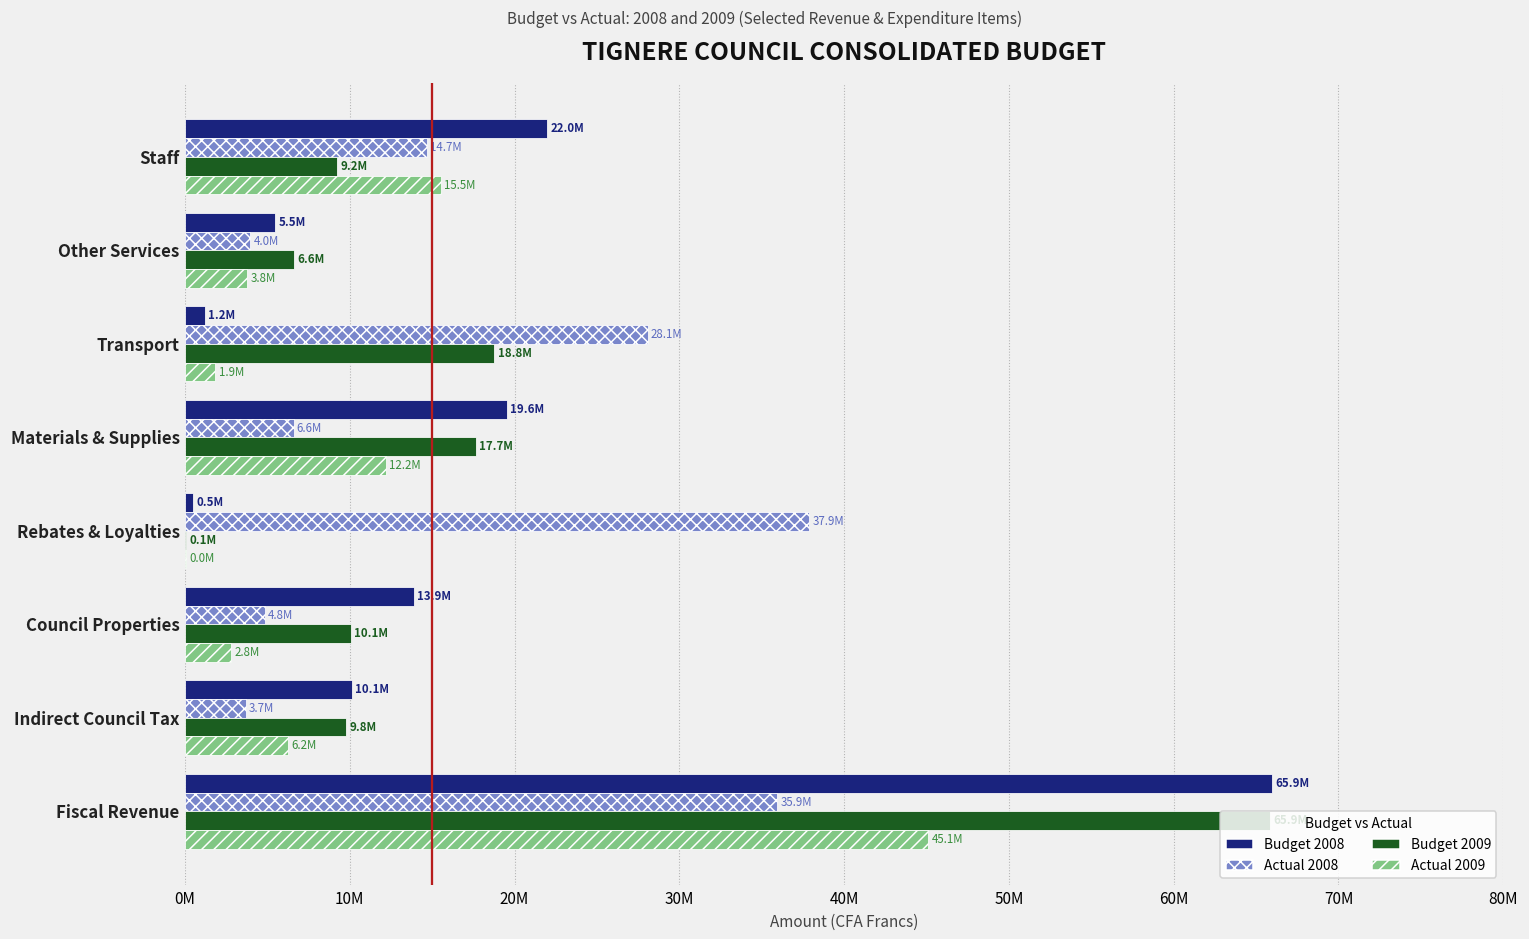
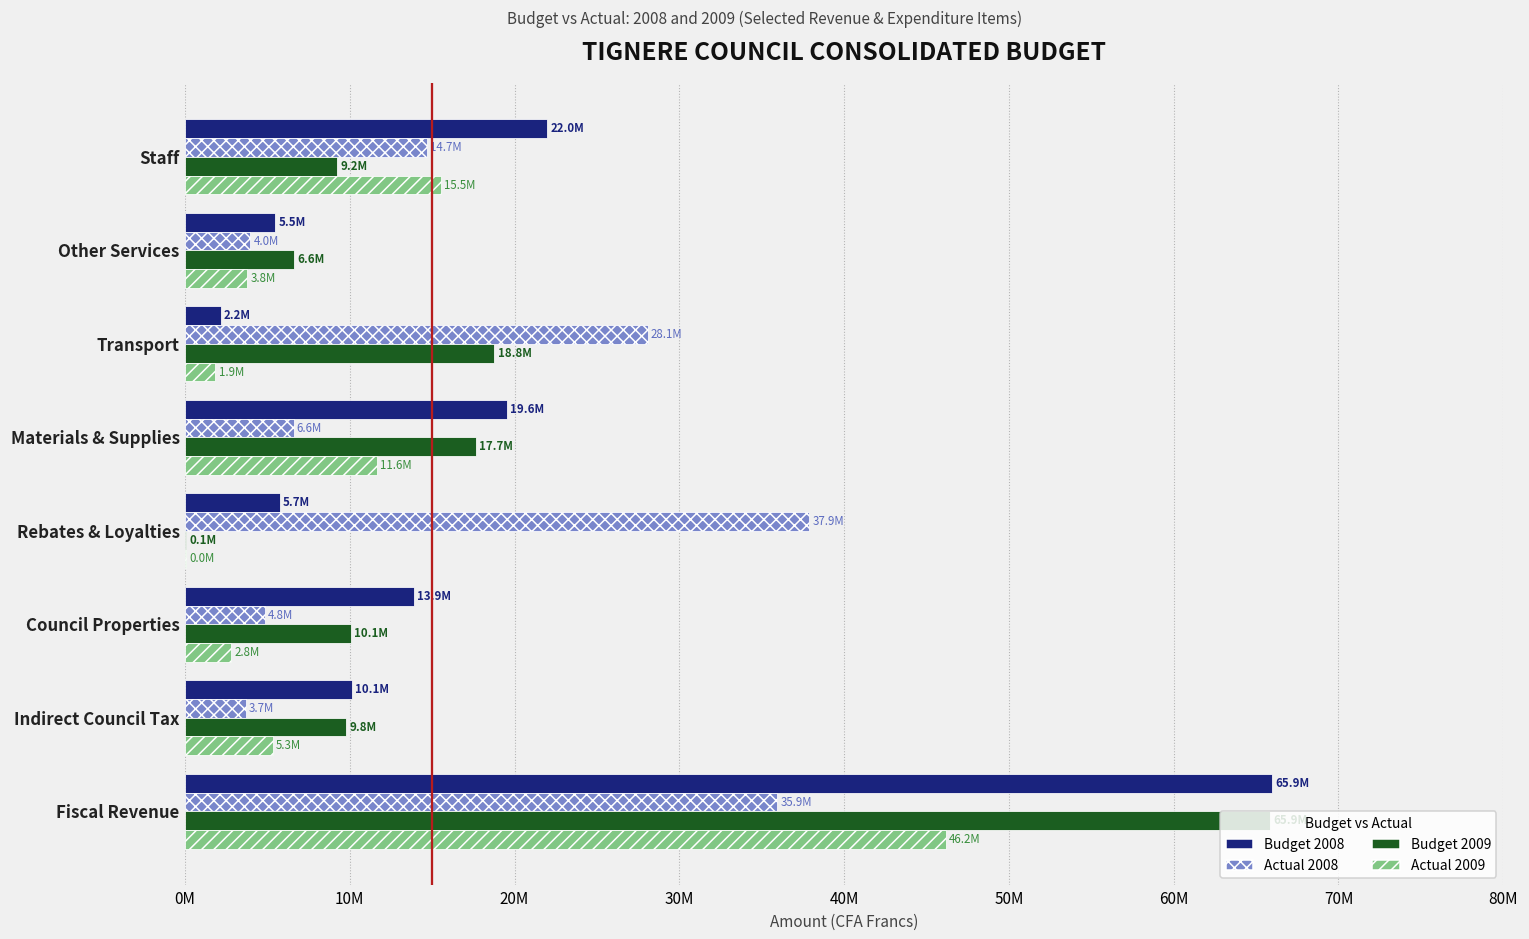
Budget 2008, Transport: 1.2M -> 2.2M
Actual 2009, Materials & Supplies: 12.2M -> 11.6M
Budget 2008, Rebates & Loyalties: 0.5M -> 5.7M
Actual 2009, Indirect Council Tax: 6.2M -> 5.3M
Actual 2009, Fiscal Revenue: 45.1M -> 46.2M
